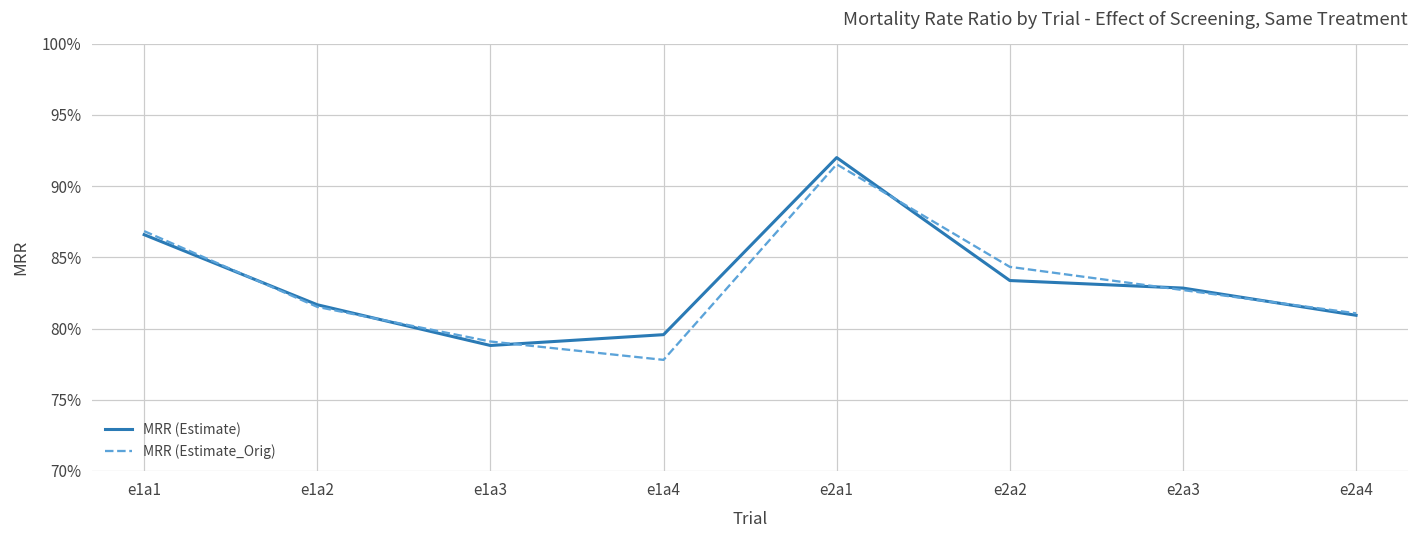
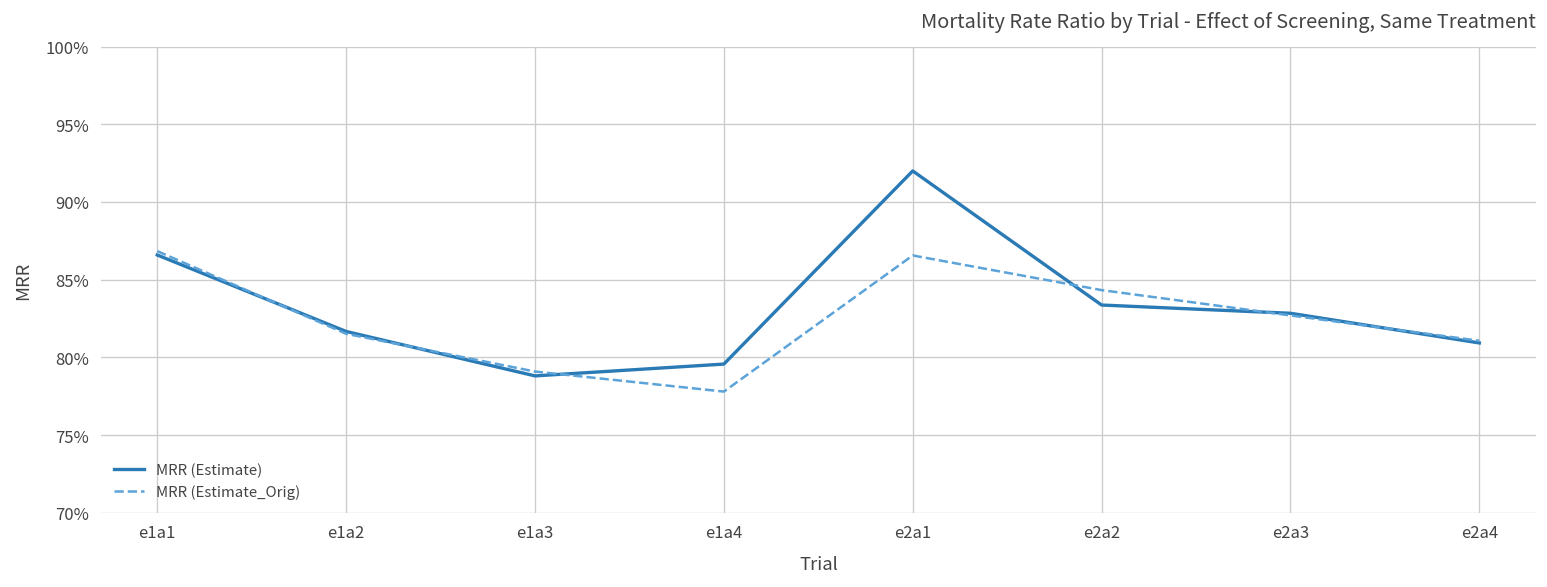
MRR (Estimate_Orig), e2a1: 91.5% -> 86.6%
